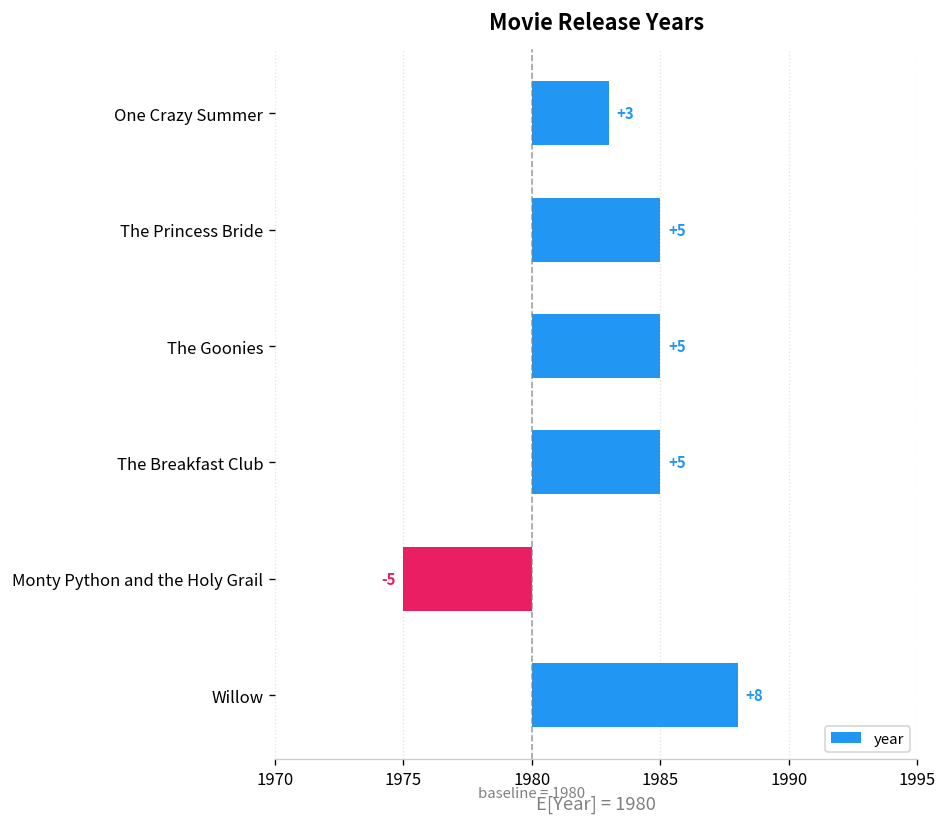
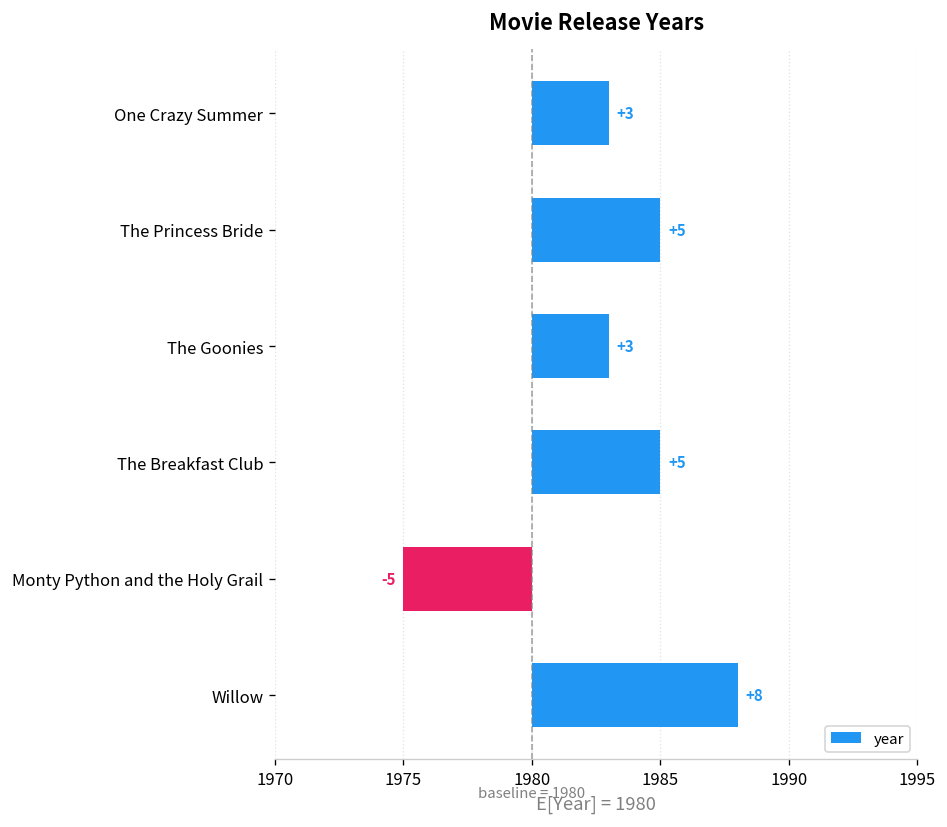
The Goonies: +5 -> +3
